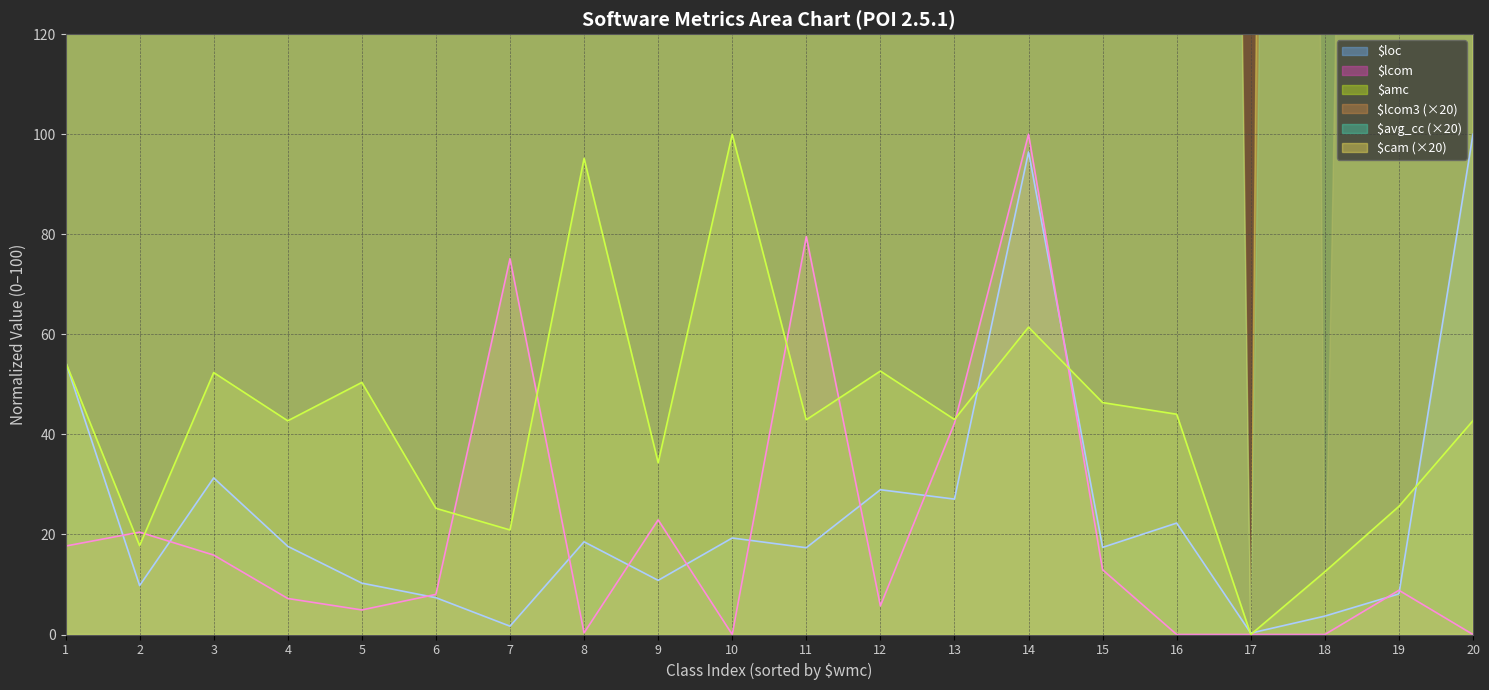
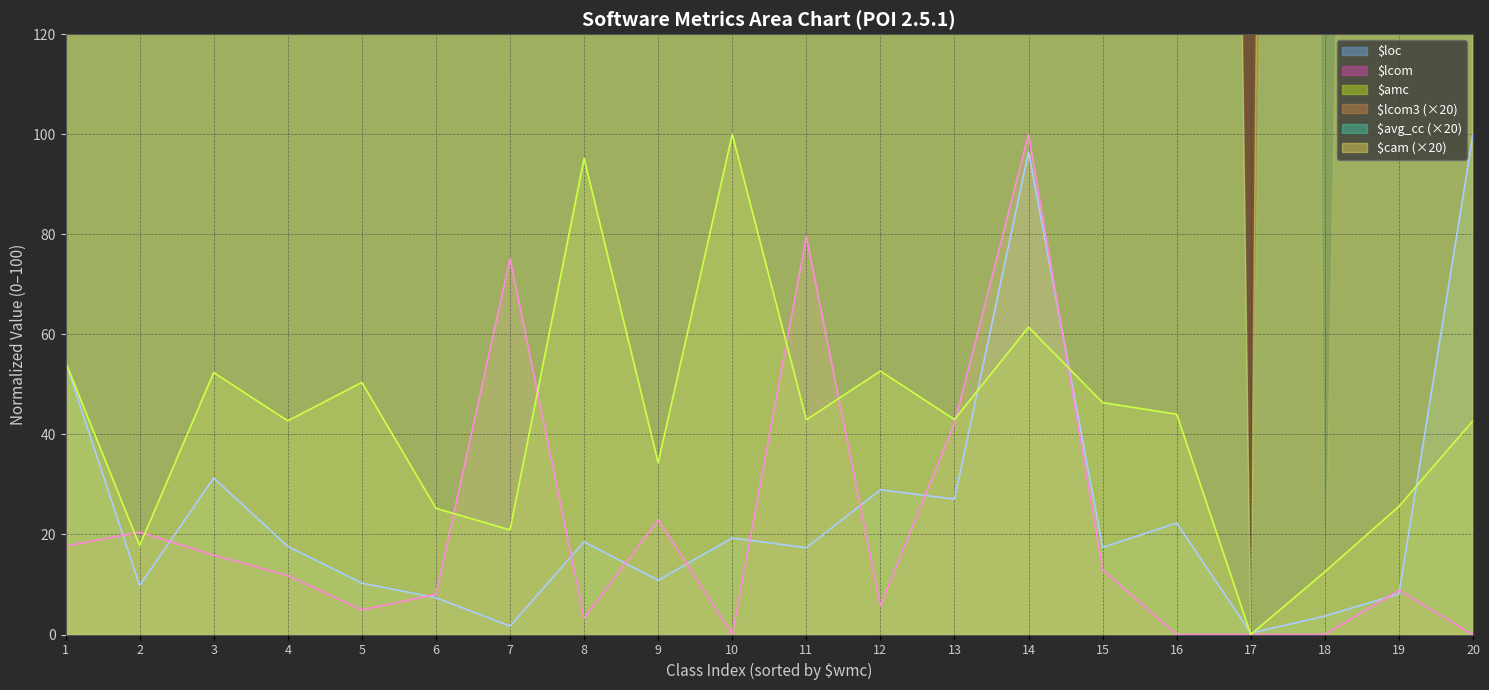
$lcom, 4: 7 -> 12
$lcom, 8: 0 -> 3
